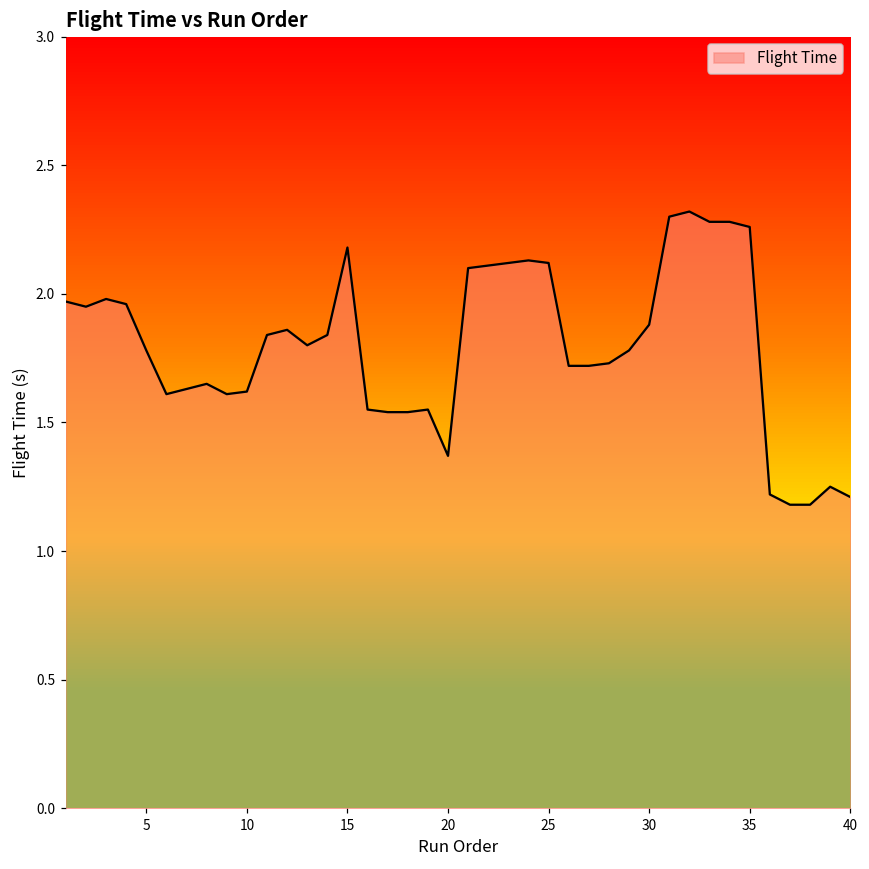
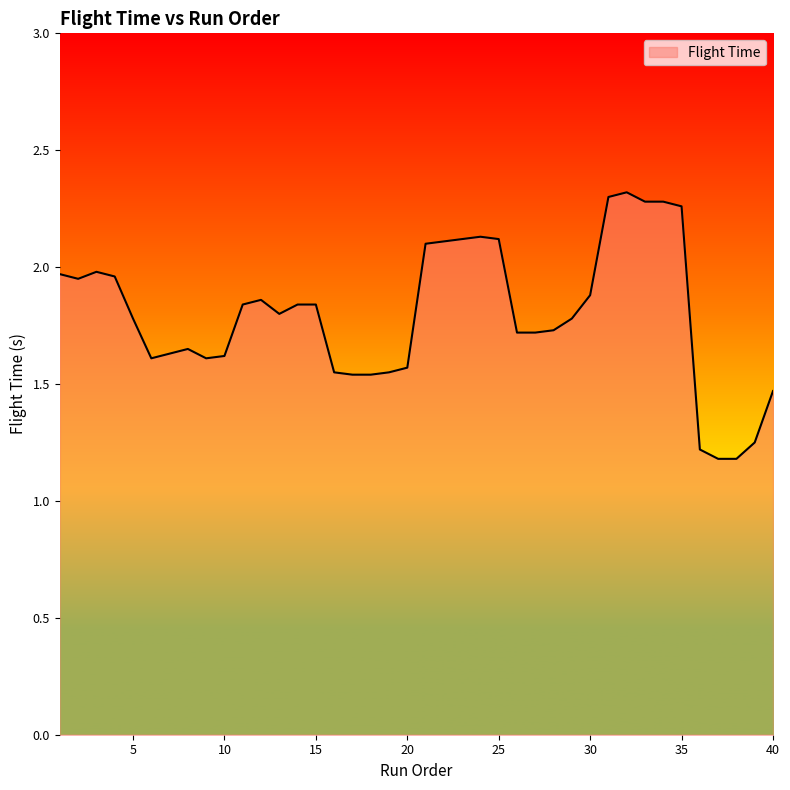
15: 2.18 -> 1.84
20: 1.37 -> 1.57
40: 1.21 -> 1.47
